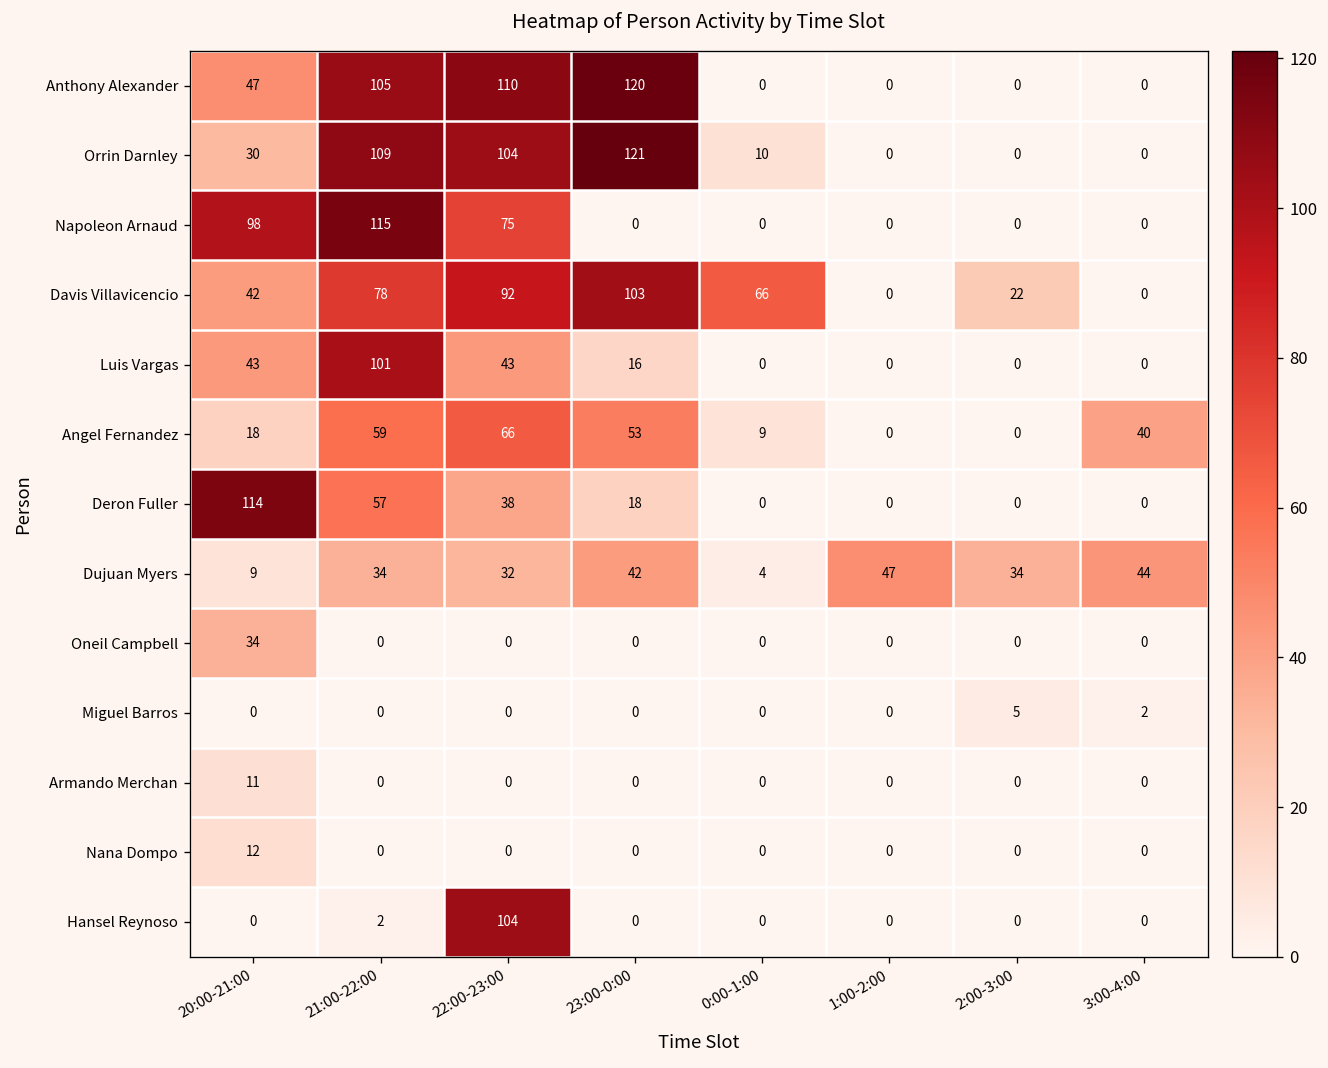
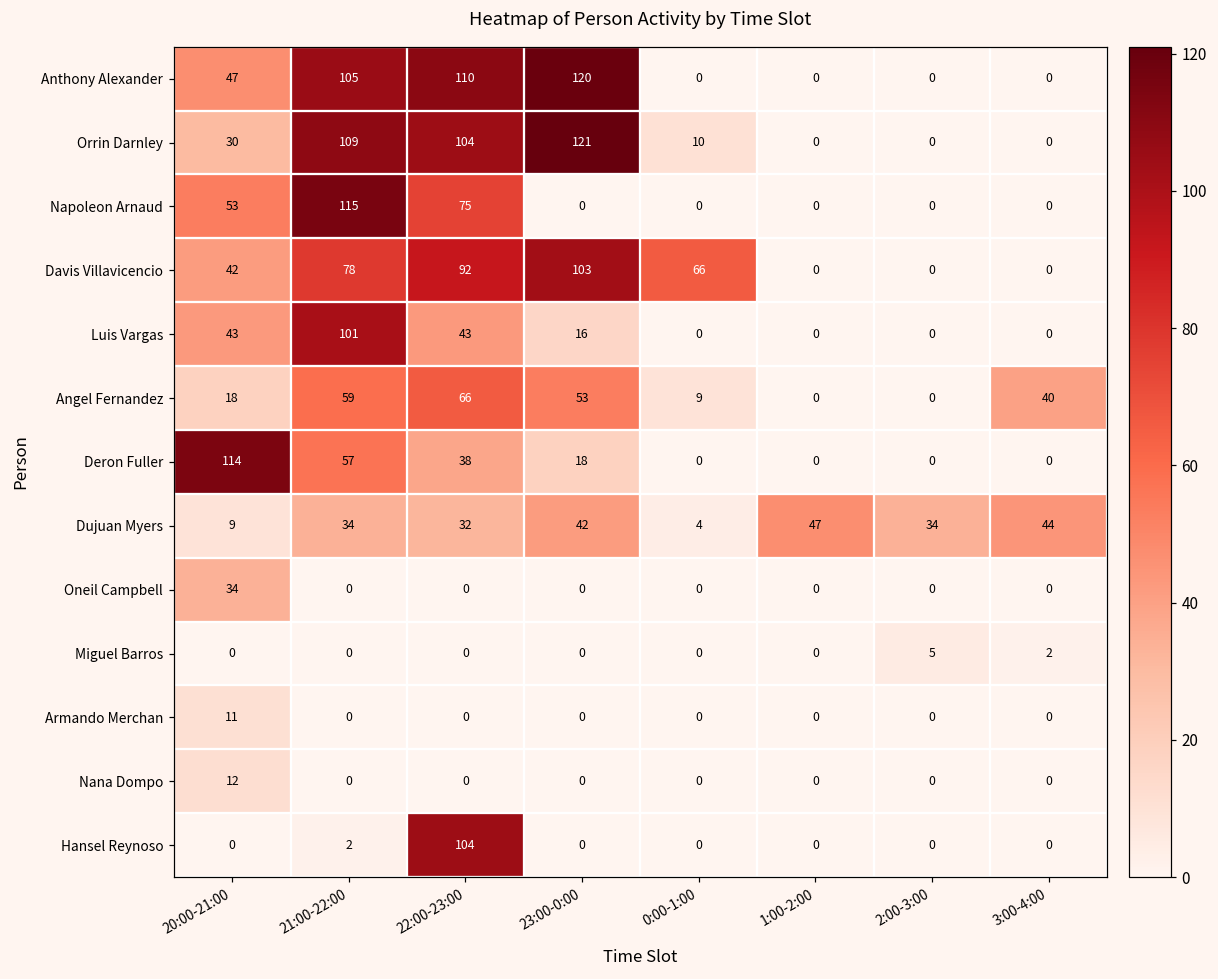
Napoleon Arnaud, 20:00-21:00: 98 -> 53
Davis Villavicencio, 2:00-3:00: 22 -> 0
